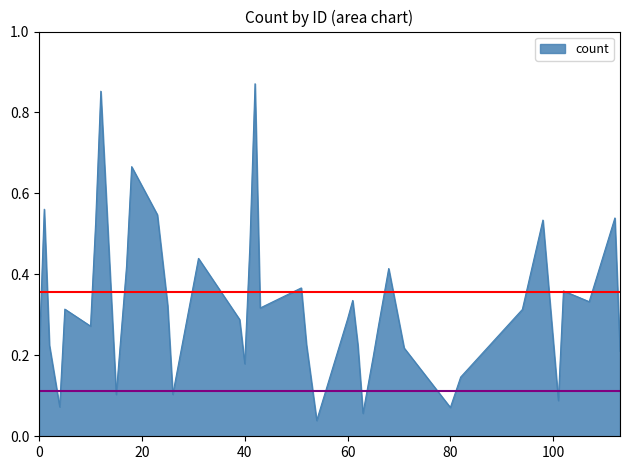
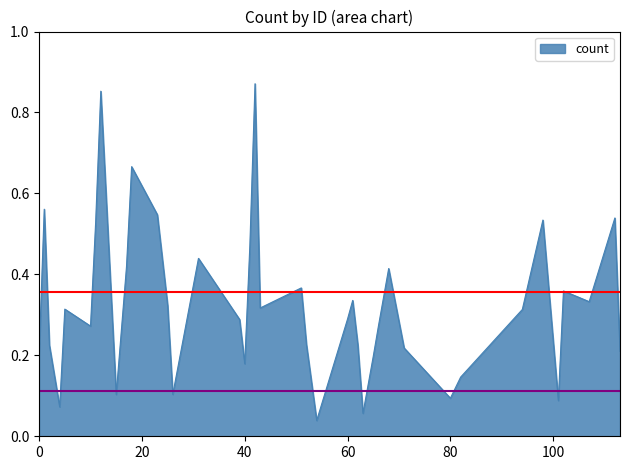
80: 0.07 -> 0.09
